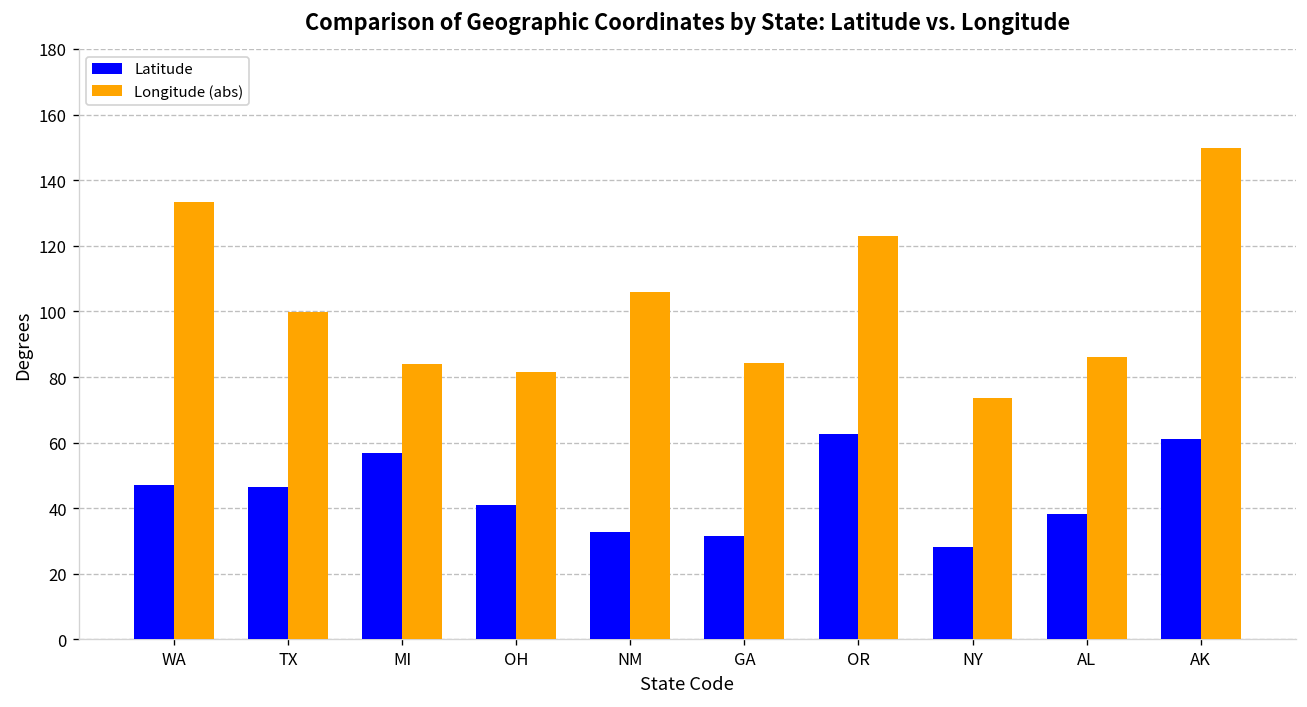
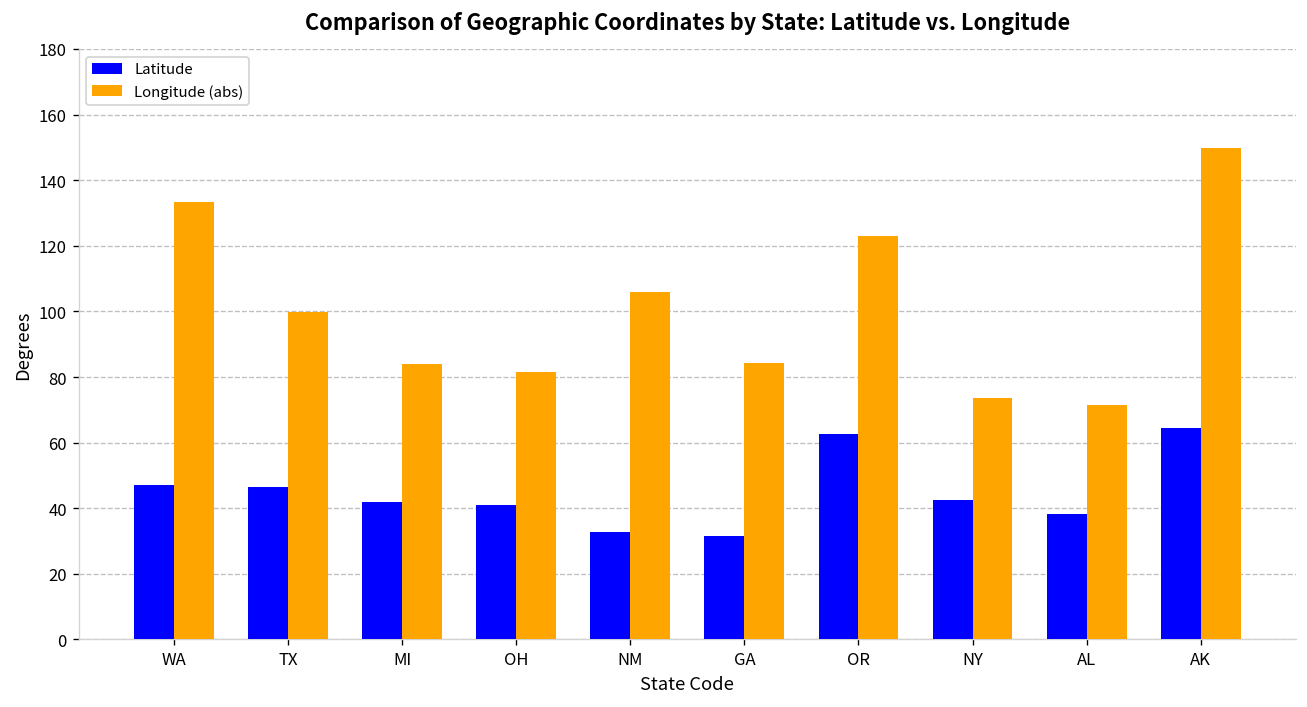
Latitude, MI: 57 -> 42
Latitude, NY: 28 -> 43
Longitude (abs), AL: 86 -> 71
Latitude, AK: 61 -> 65
